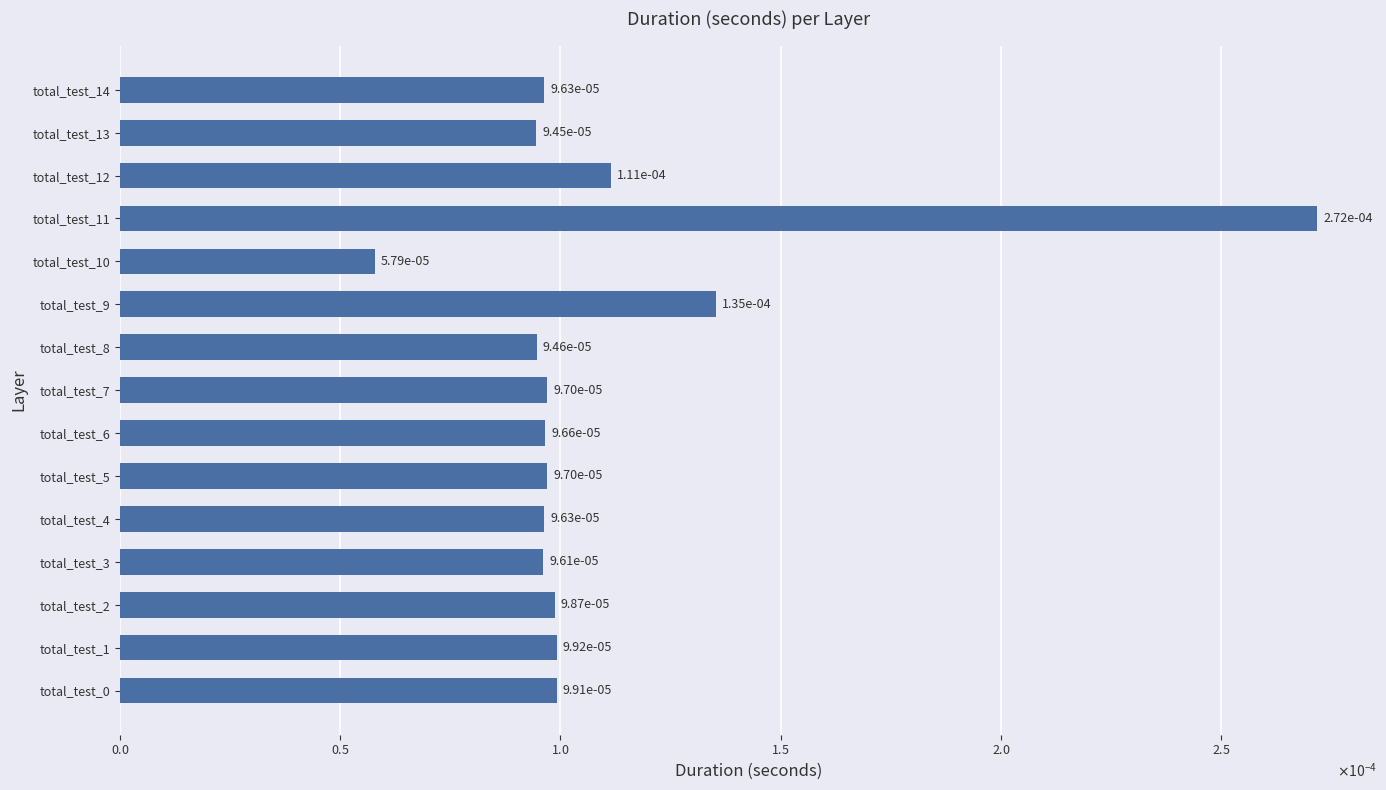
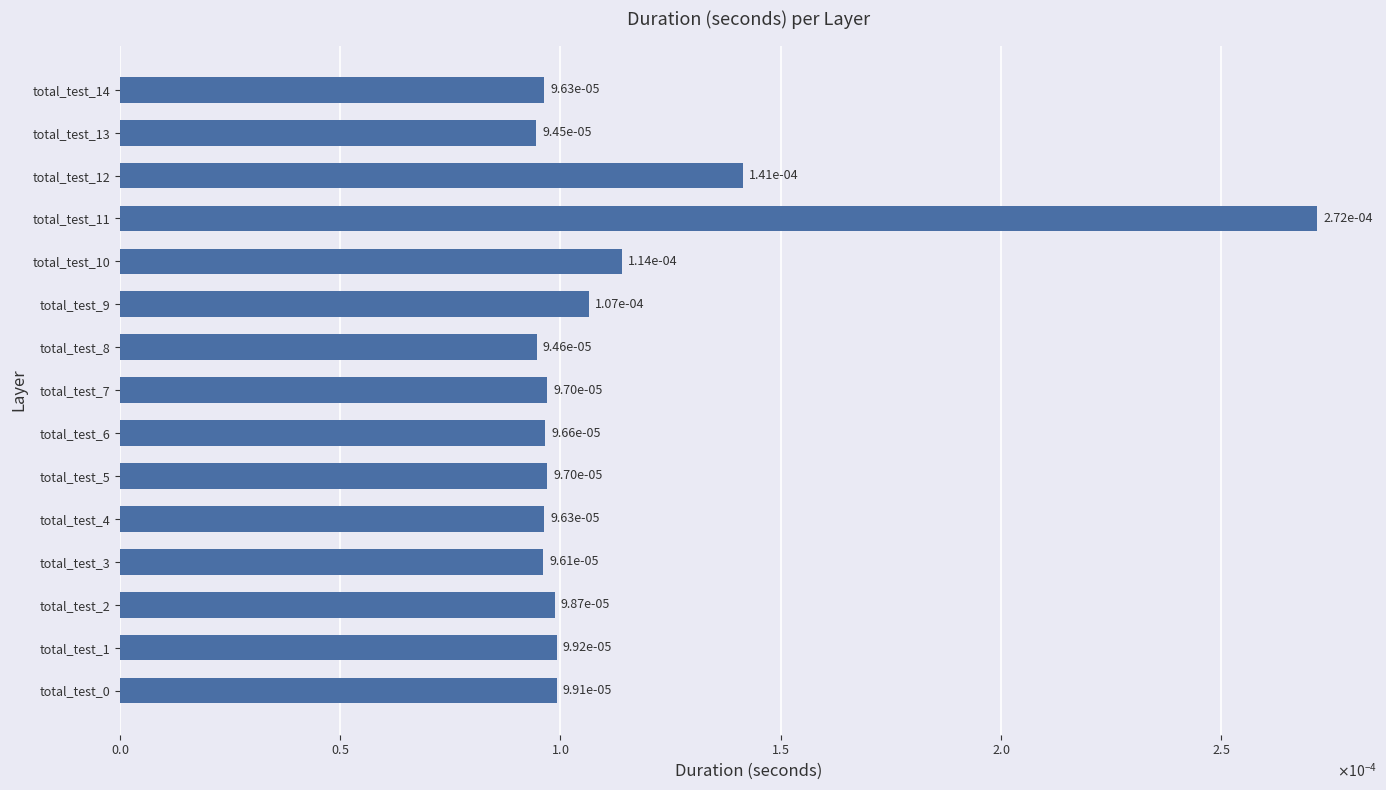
total_test_12: 1.11e-04 -> 1.41e-04
total_test_10: 5.79e-05 -> 1.14e-04
total_test_9: 1.35e-04 -> 1.07e-04
